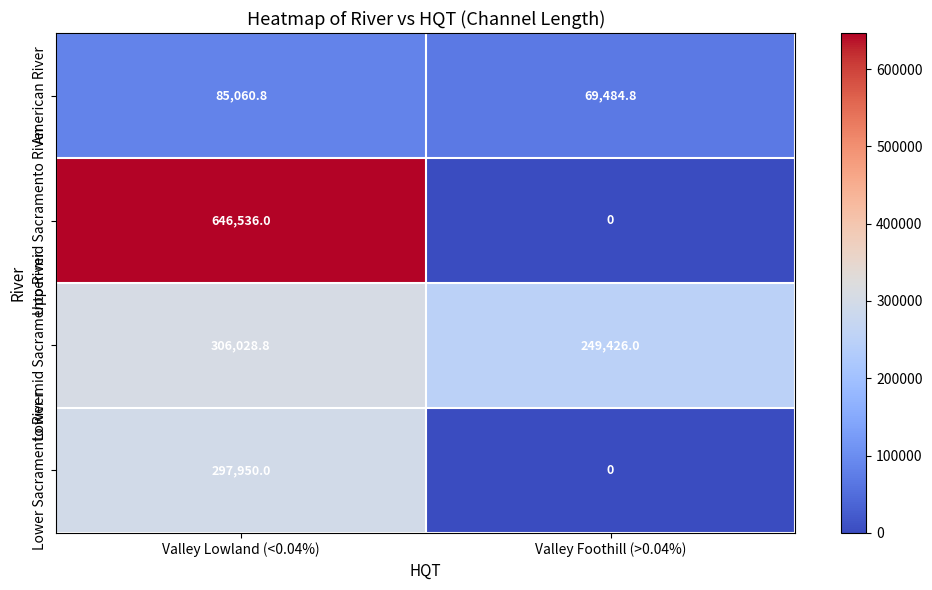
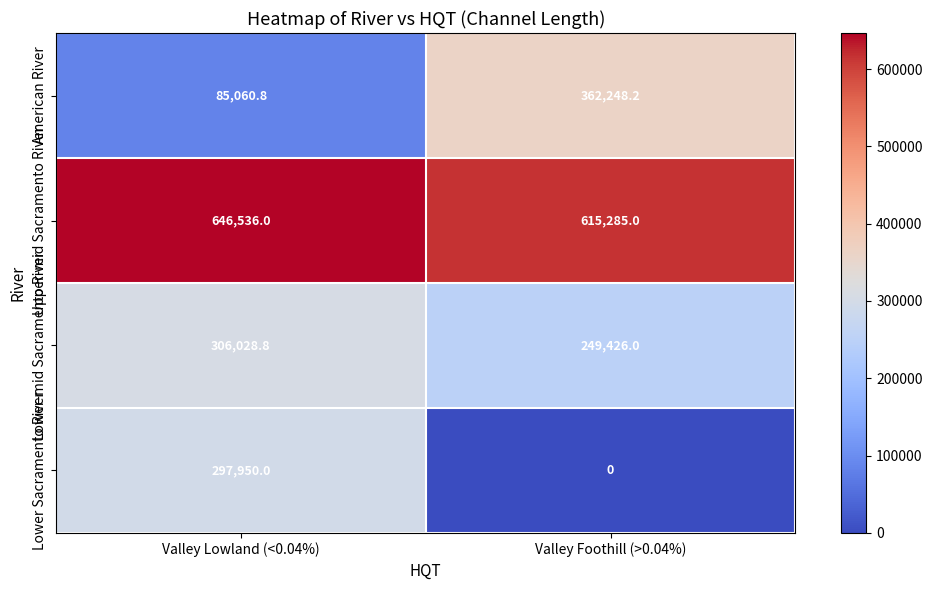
American River, Valley Foothill (>0.04%): 69,484.8 -> 362,248.2
Upper-mid Sacramento River, Valley Foothill (>0.04%): 0 -> 615,285.0
